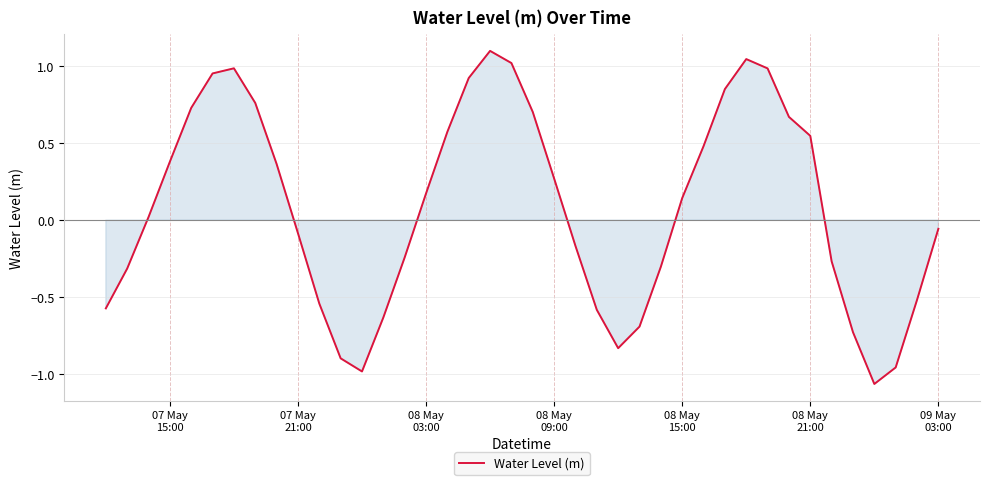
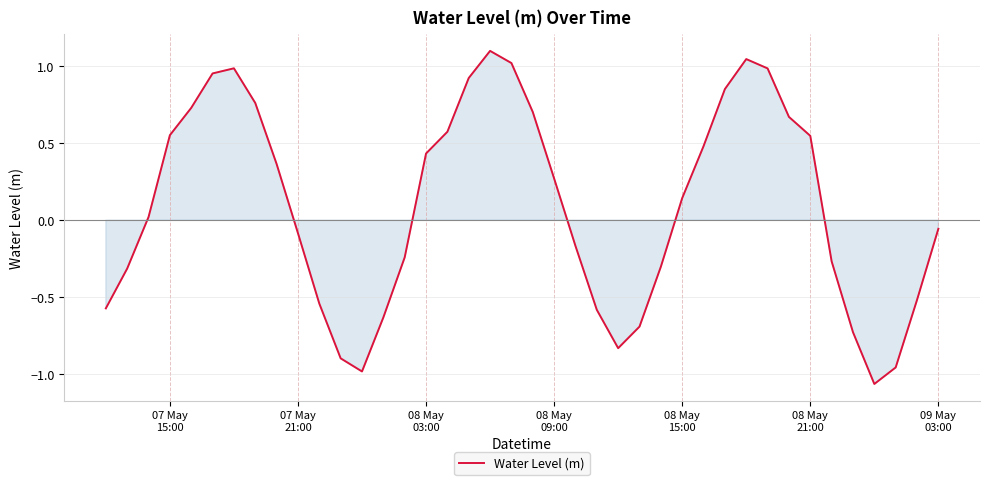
07 May 15:00: 0.38 -> 0.55
08 May 03:00: 0.17 -> 0.43
